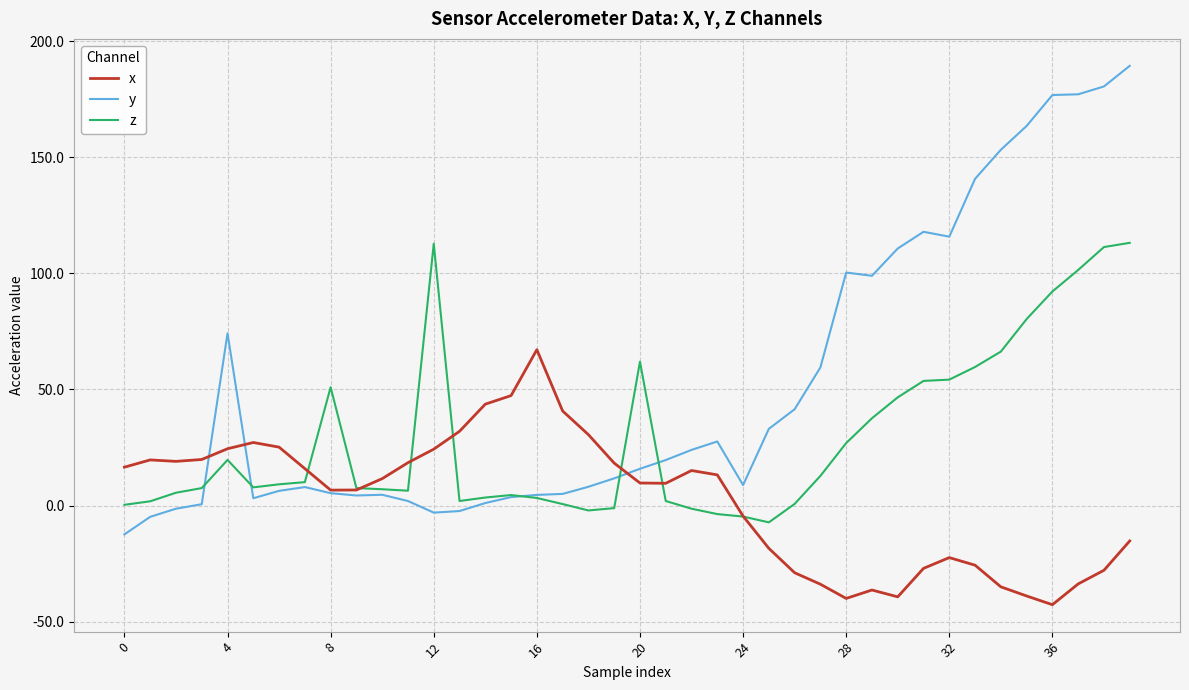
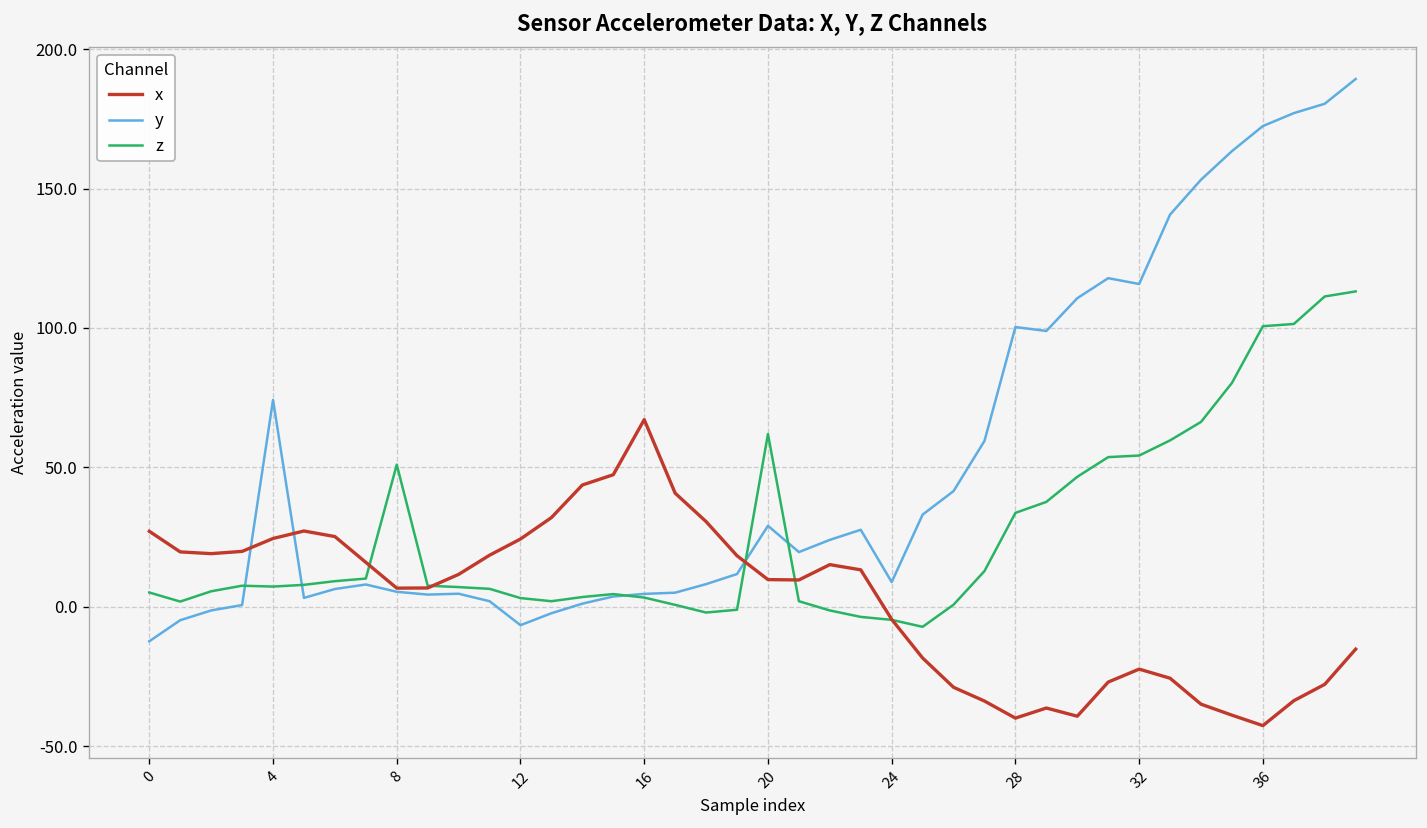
x, 0: 17 -> 27
z, 0: 0 -> 5
z, 4: 20 -> 7
y, 12: -3 -> -7
z, 12: 113 -> 3
y, 20: 16 -> 29
z, 28: 27 -> 34
y, 36: 177 -> 172
z, 36: 92 -> 101
